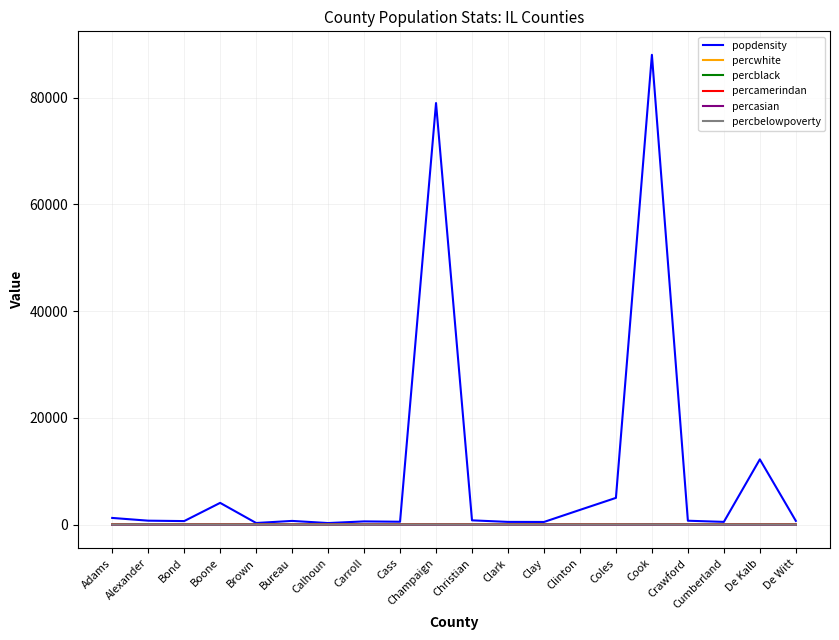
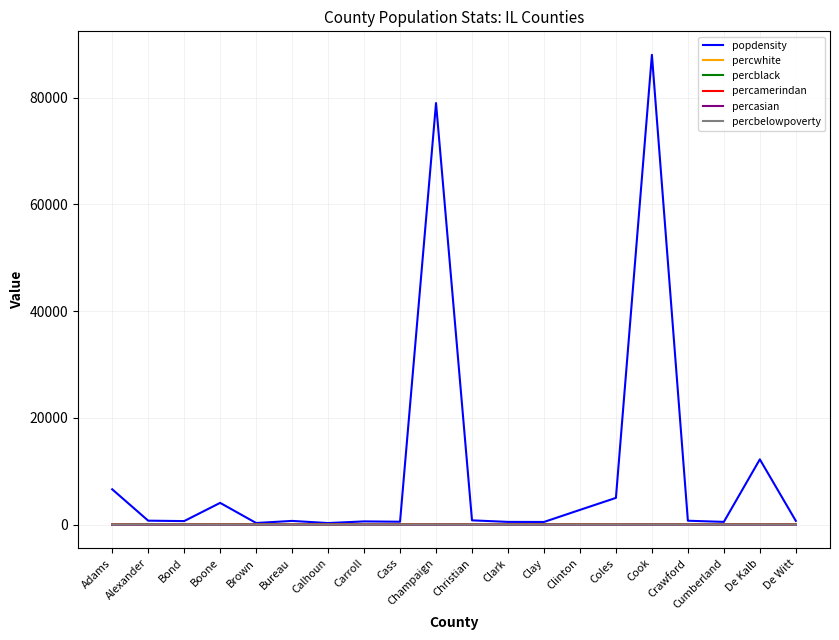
popdensity, Adams: 1000 -> 7000
